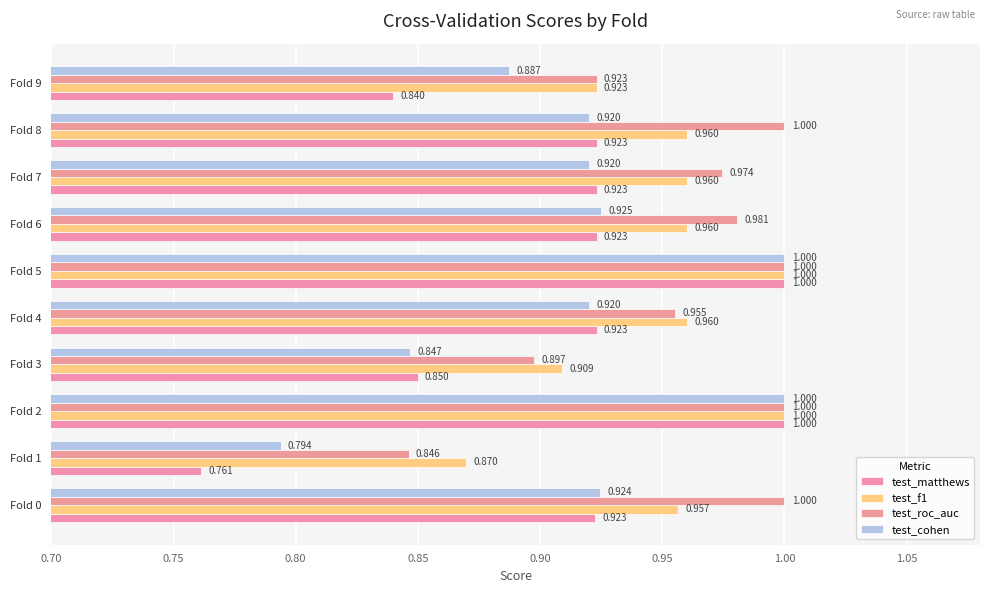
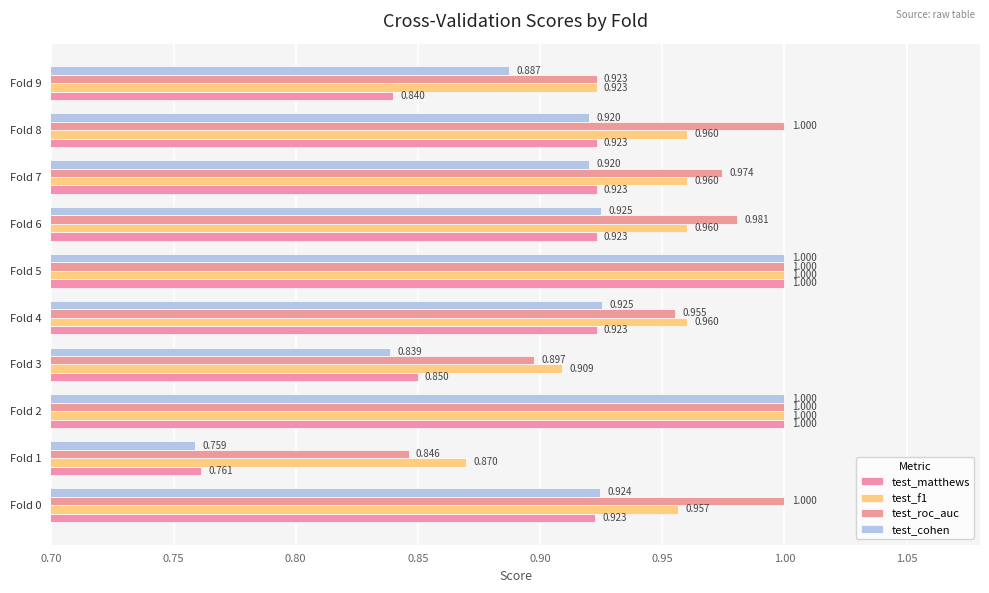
test_cohen, Fold 4: 0.920 -> 0.925
test_cohen, Fold 3: 0.847 -> 0.839
test_cohen, Fold 1: 0.794 -> 0.759
